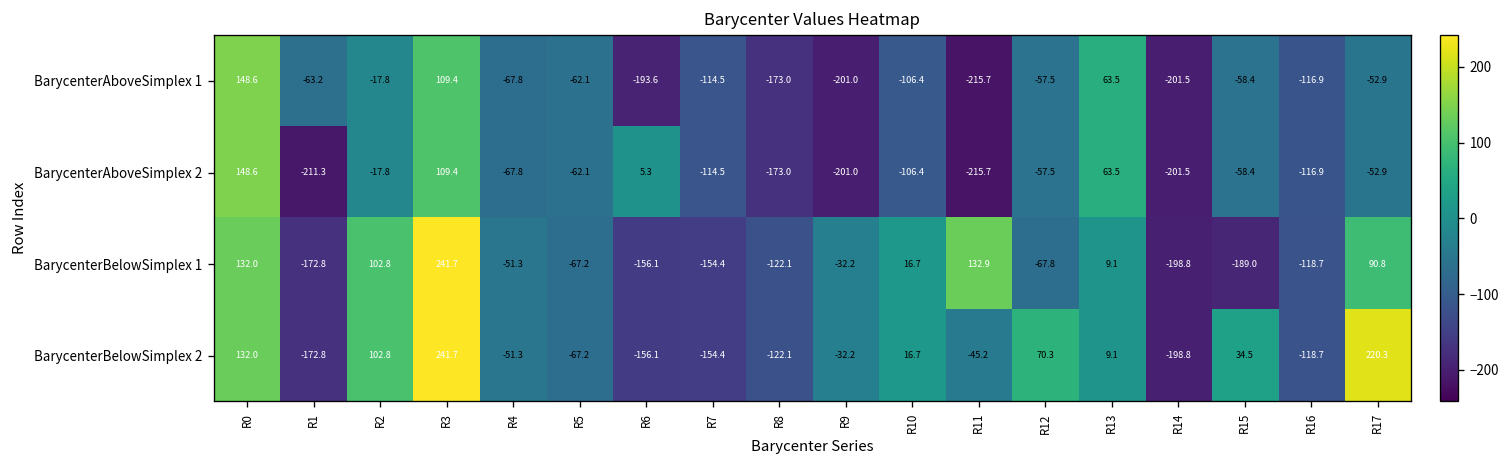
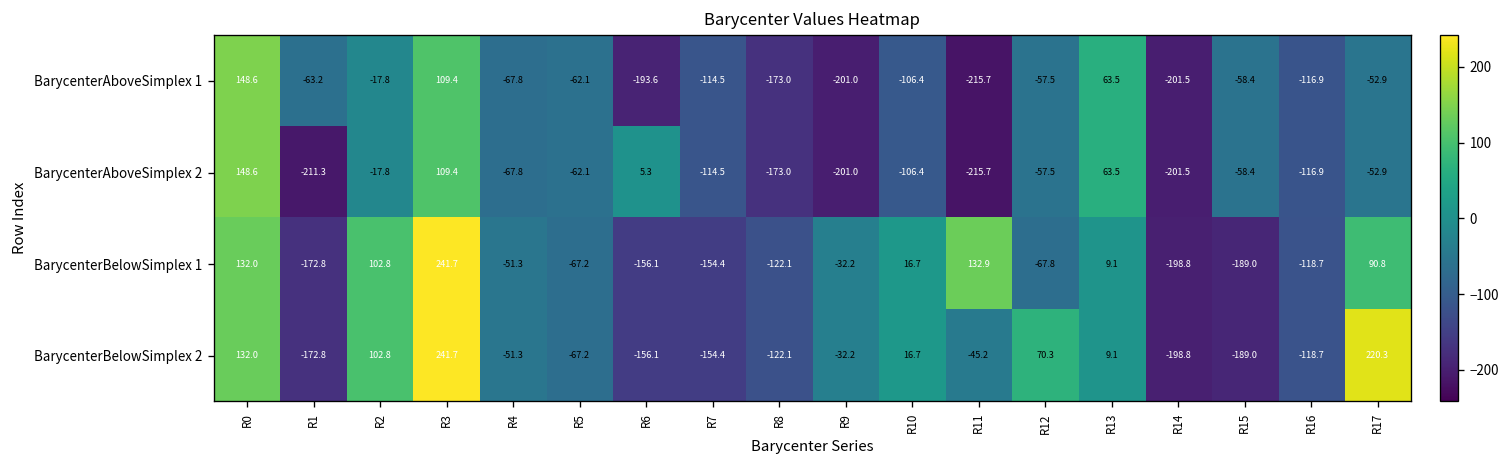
BarycenterBelowSimplex 2, R15: 34.5 -> -189.0
